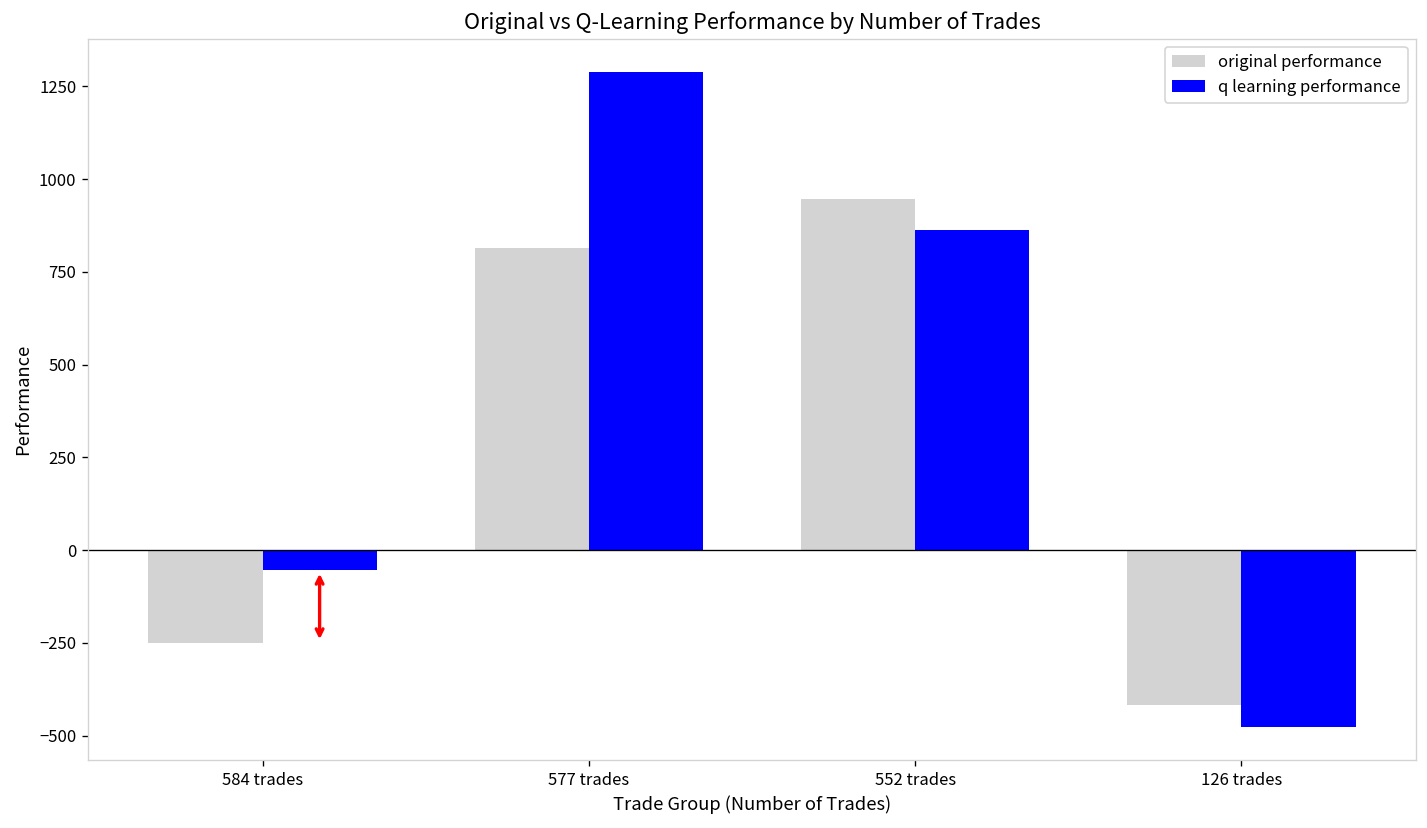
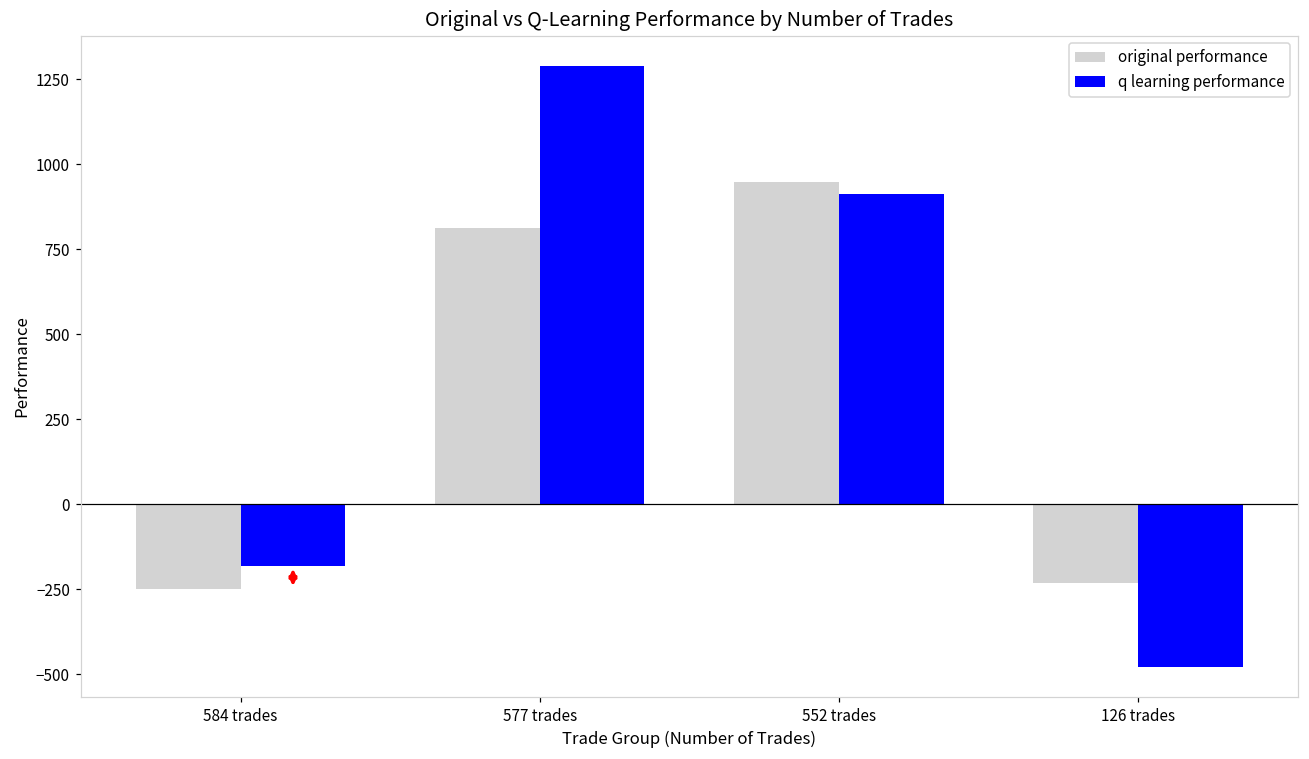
q learning performance, 584 trades: -50 -> -180
q learning performance, 552 trades: 860 -> 910
original performance, 126 trades: -420 -> -230
